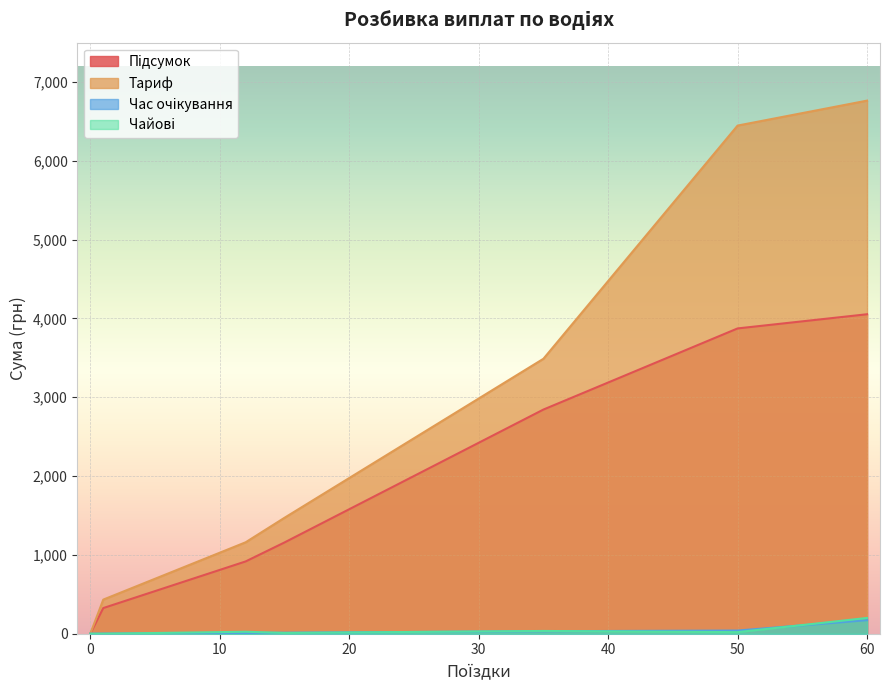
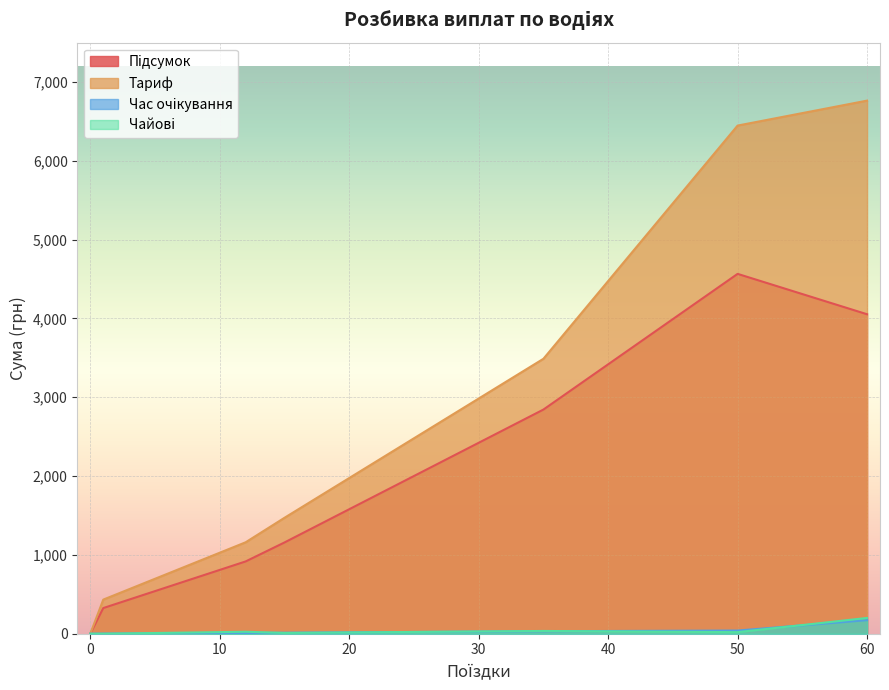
Підсумок, 50: 3,900 -> 4,600
